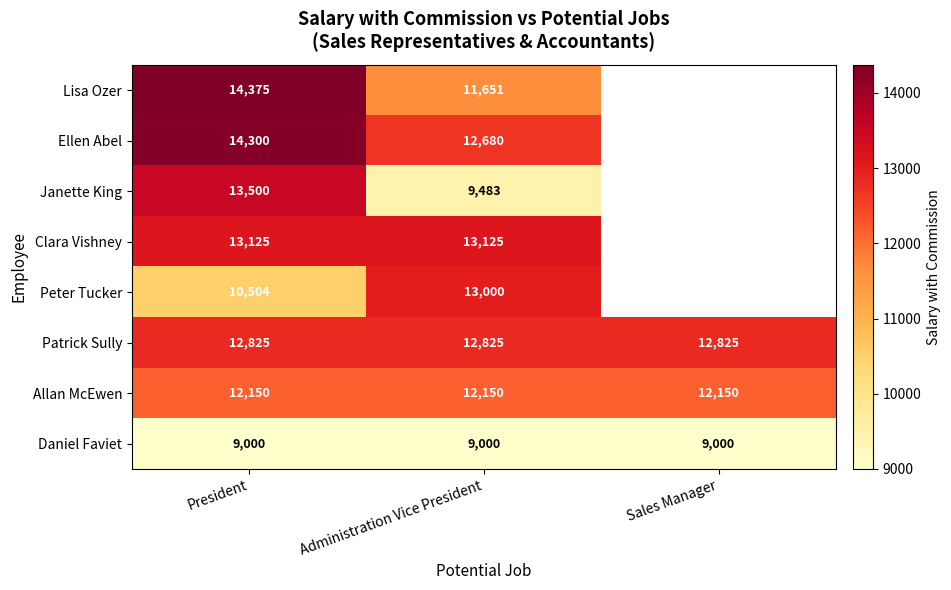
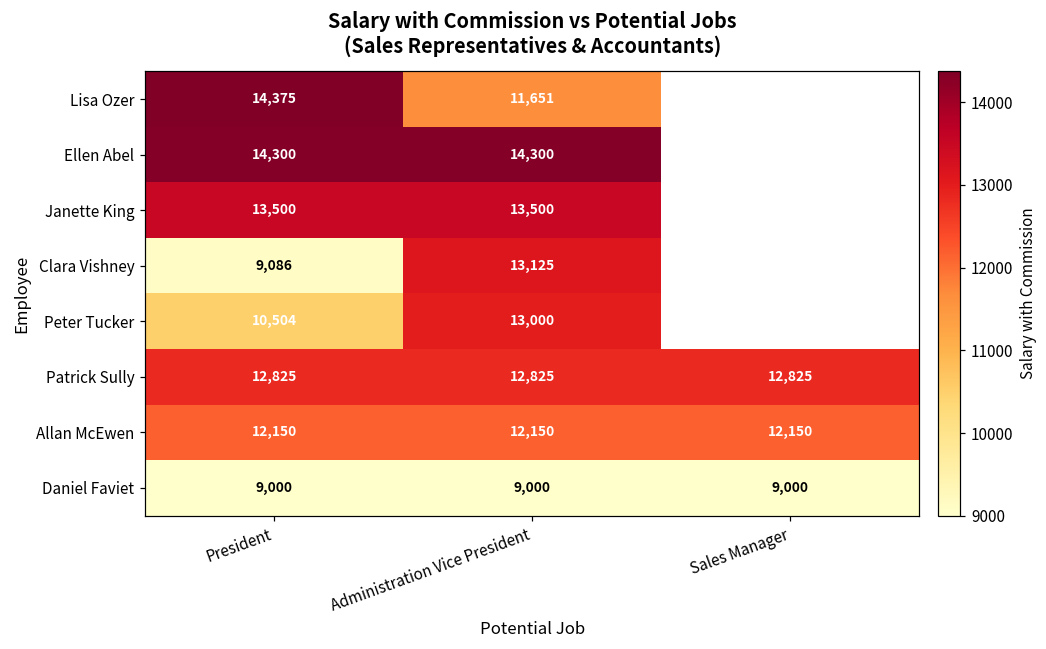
Ellen Abel, Administration Vice President: 12,680 -> 14,300
Janette King, Administration Vice President: 9,483 -> 13,500
Clara Vishney, President: 13,125 -> 9,086
